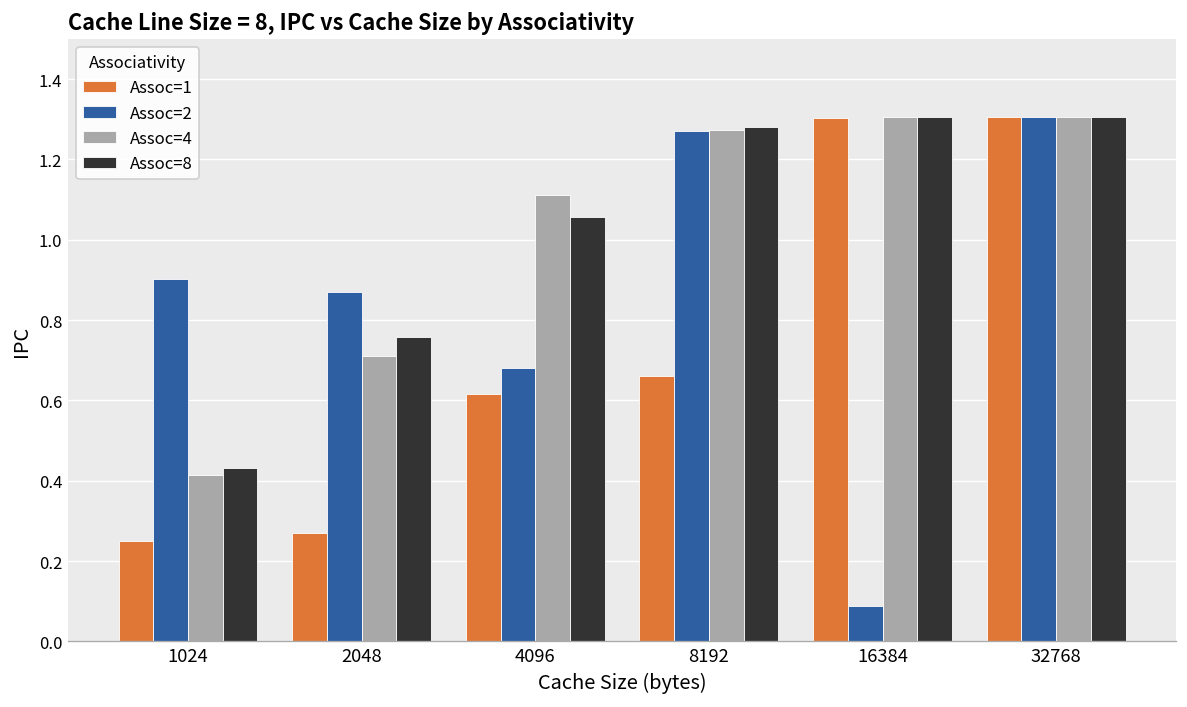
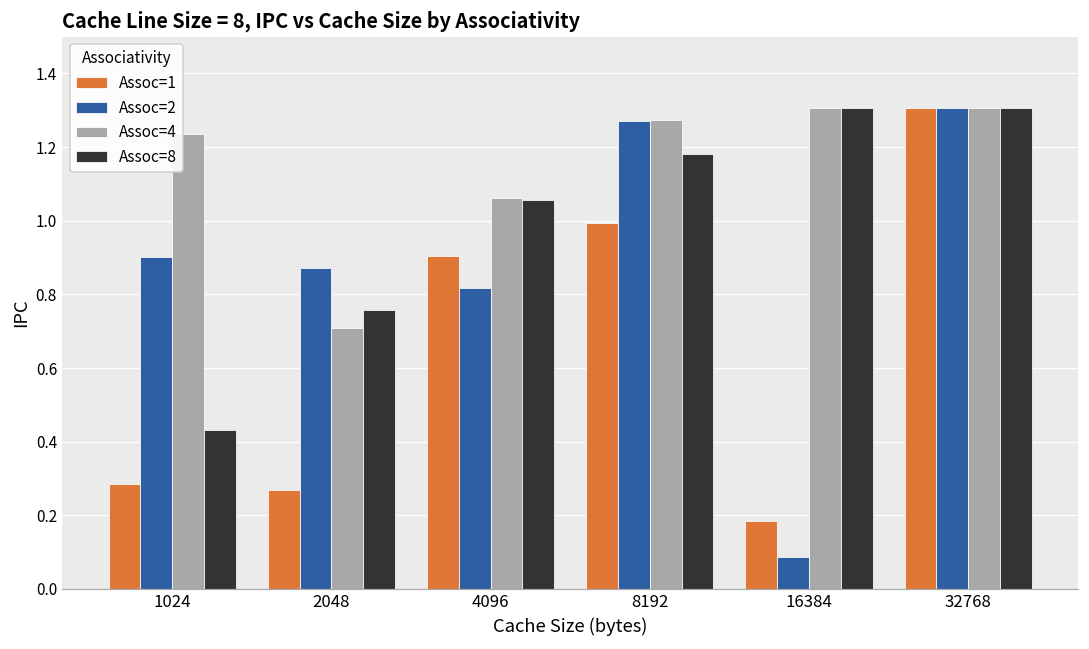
Assoc=1, 1024: 0.25 -> 0.29
Assoc=4, 1024: 0.42 -> 1.24
Assoc=1, 4096: 0.62 -> 0.90
Assoc=2, 4096: 0.68 -> 0.82
Assoc=4, 4096: 1.11 -> 1.06
Assoc=1, 8192: 0.66 -> 0.99
Assoc=8, 8192: 1.28 -> 1.18
Assoc=1, 16384: 1.30 -> 0.18
